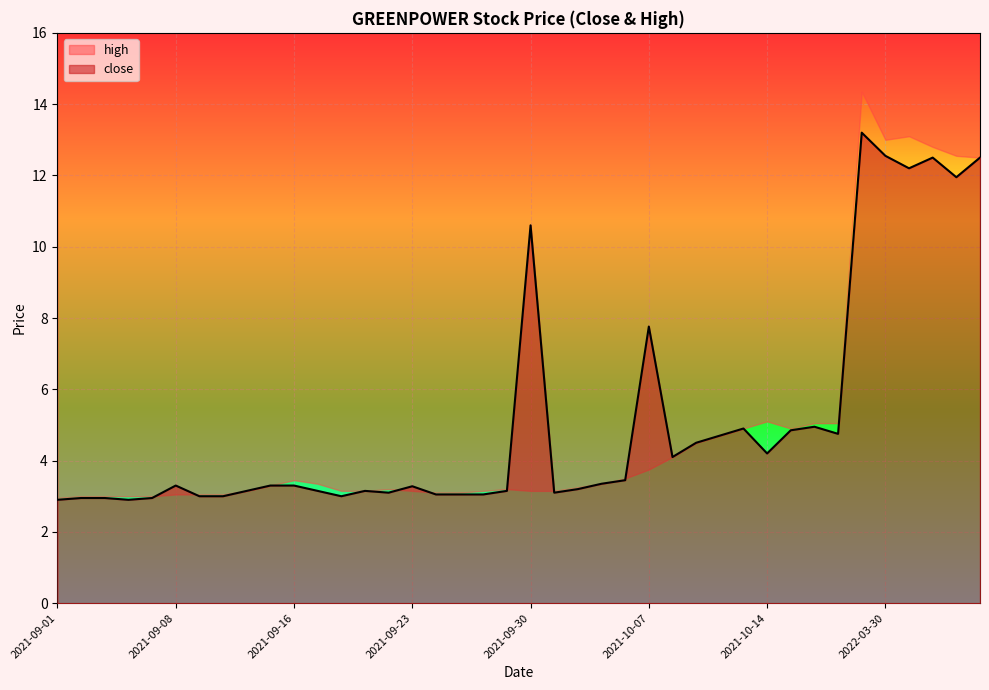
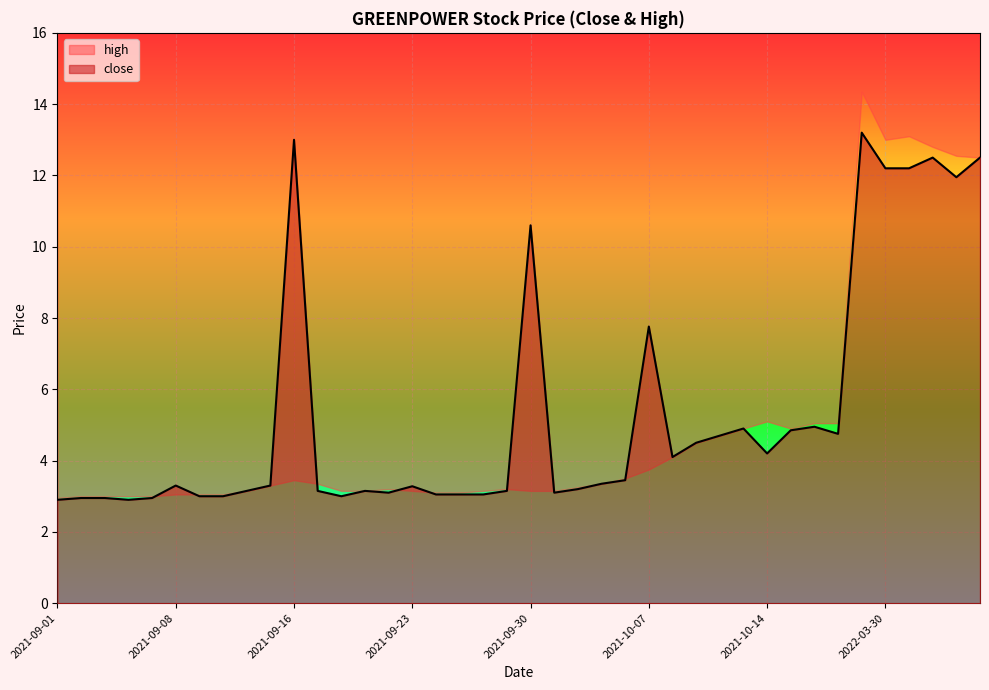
close, 2021-09-16: 3.3 -> 13.0
close, 2022-03-30: 12.6 -> 12.2
